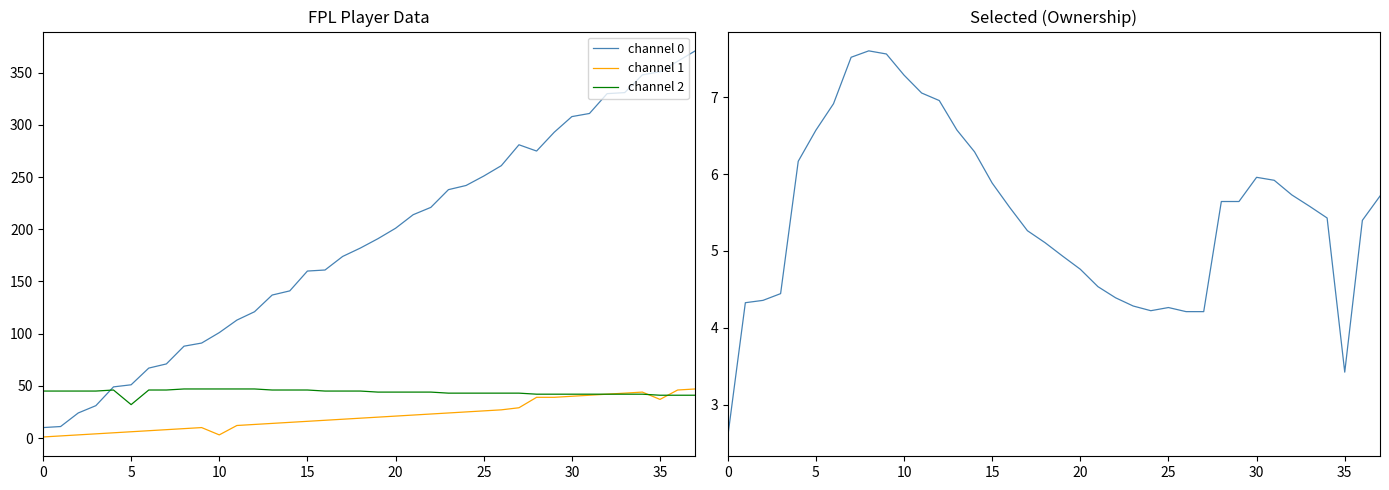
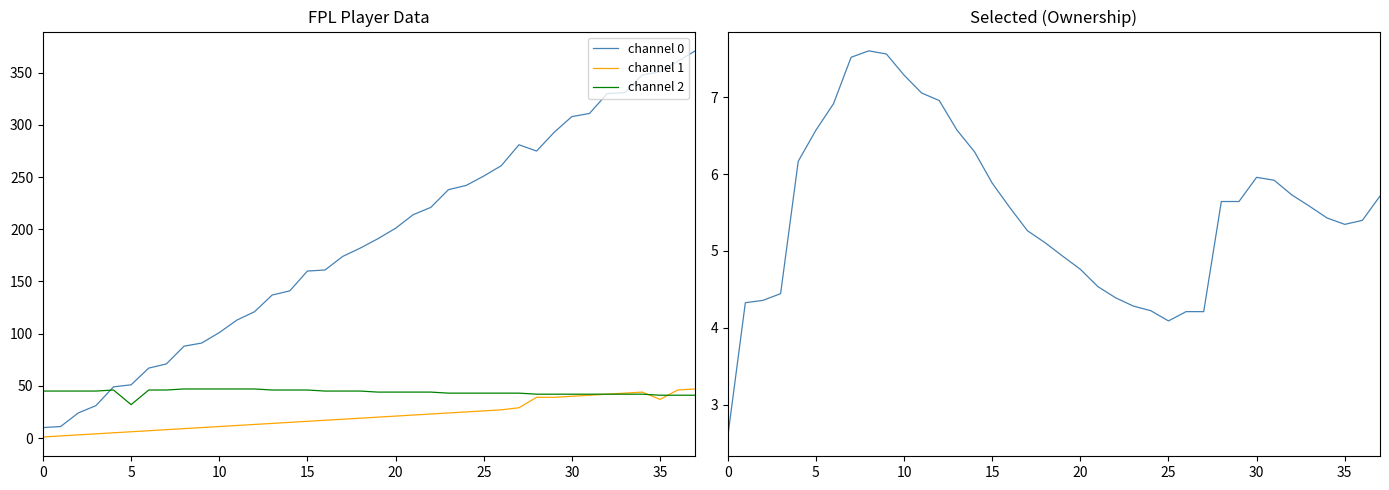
FPL Player Data, channel 1, 10: 3 -> 11
Selected (Ownership), 25: 4.3 -> 4.1
Selected (Ownership), 35: 3.4 -> 5.3
